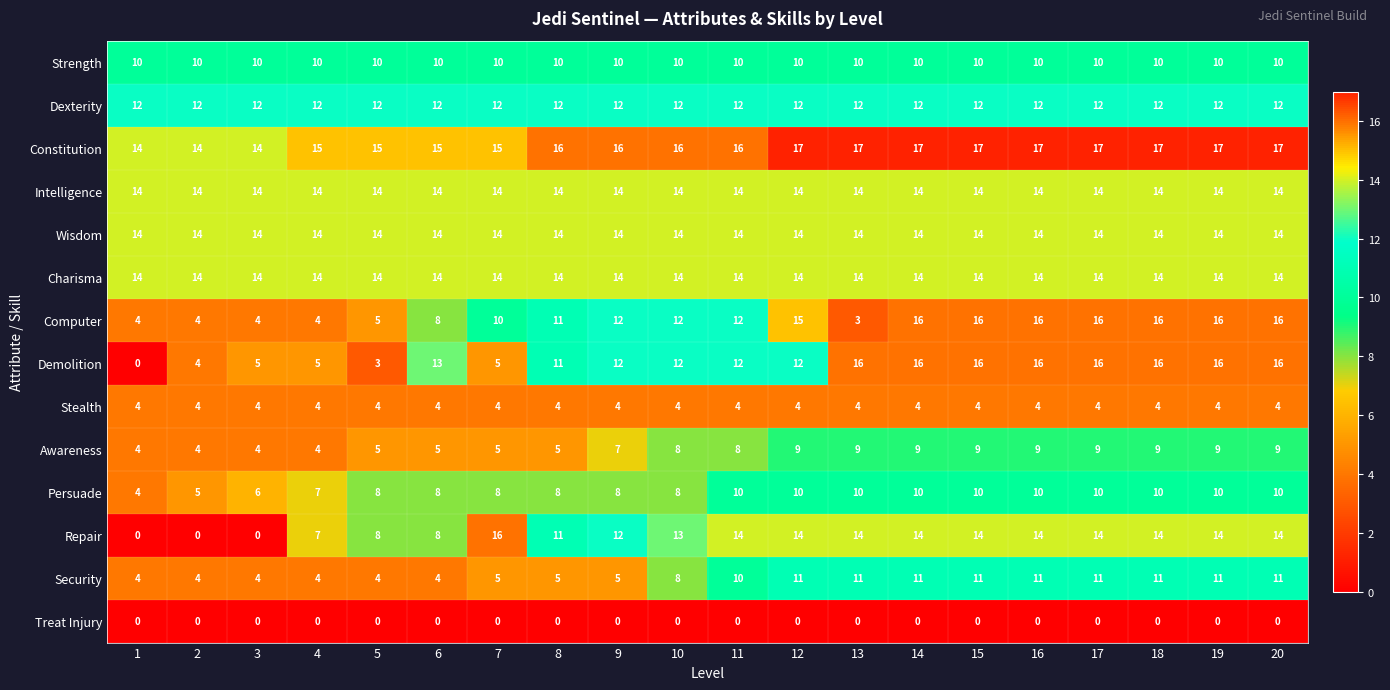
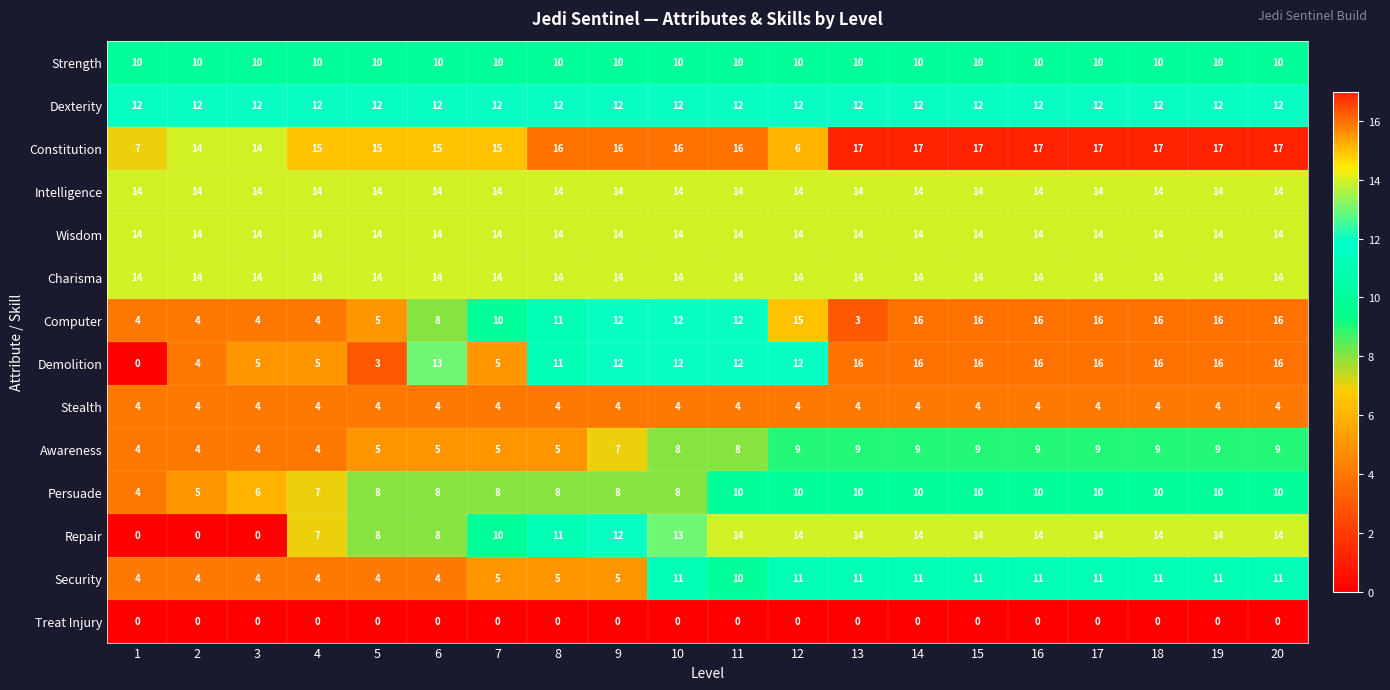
Constitution, 1: 14 -> 7
Constitution, 12: 17 -> 6
Repair, 7: 16 -> 10
Security, 10: 8 -> 11
